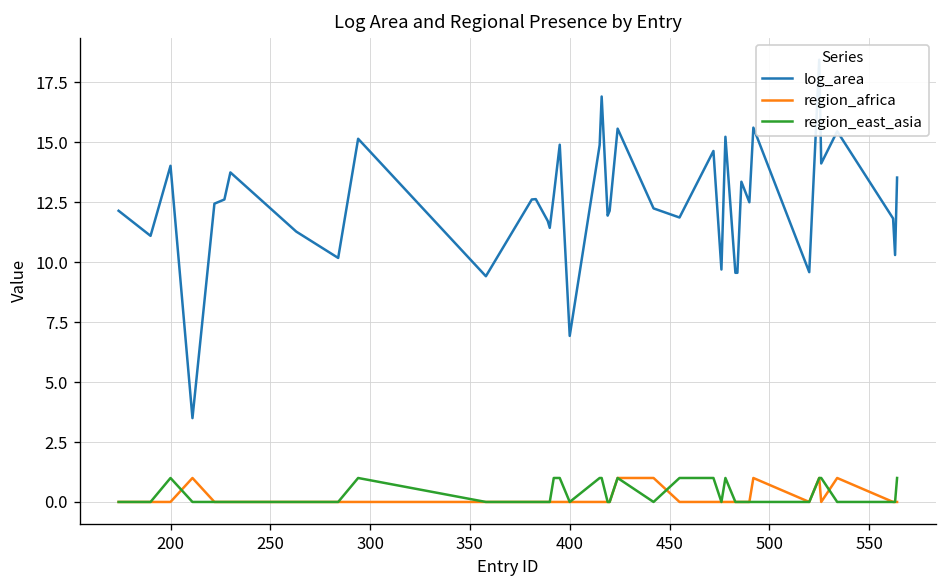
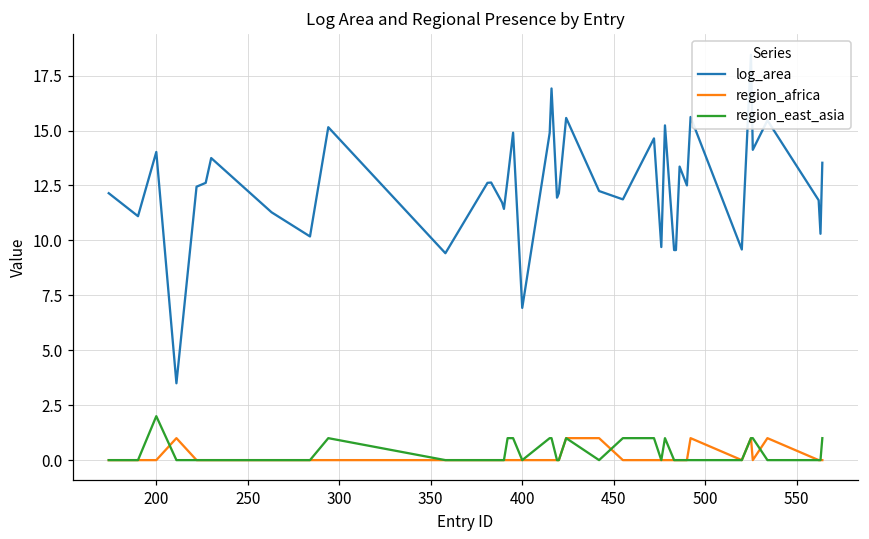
region_east_asia, 200: 1 -> 2
